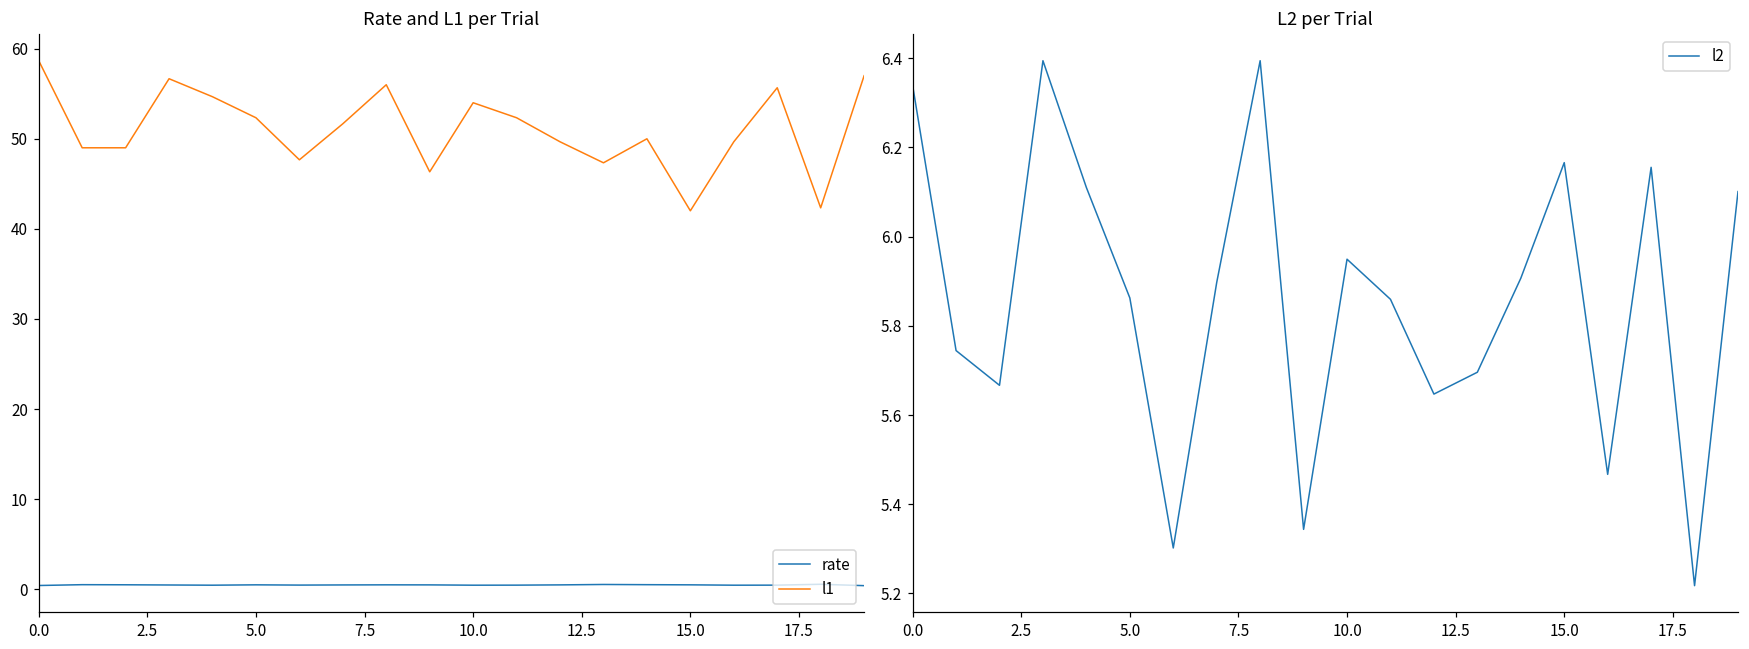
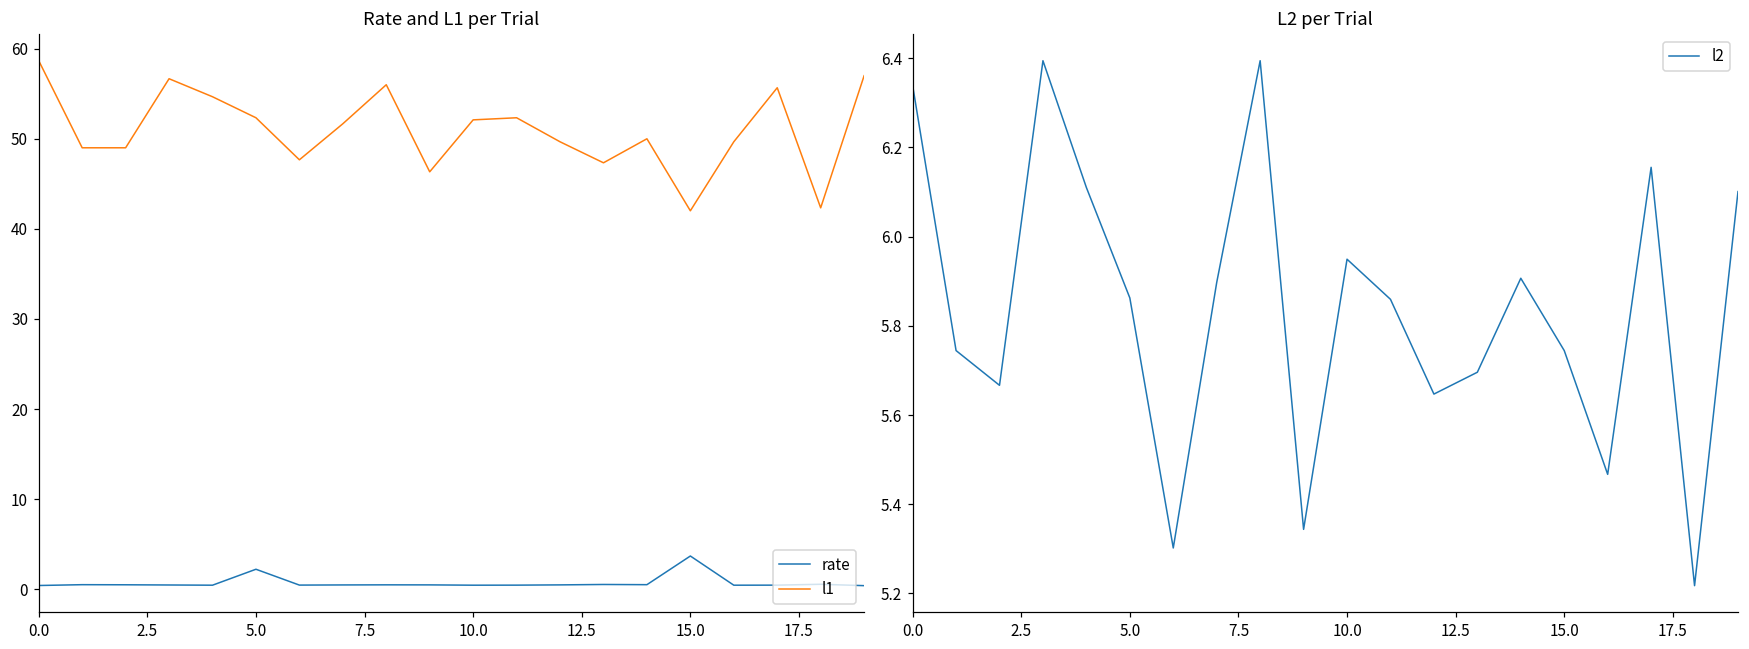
Rate and L1 per Trial, rate, 5.0: 0 -> 2
Rate and L1 per Trial, l1, 10.0: 54 -> 52
Rate and L1 per Trial, rate, 15.0: 0 -> 4
L2 per Trial, 15.0: 6.17 -> 5.74
